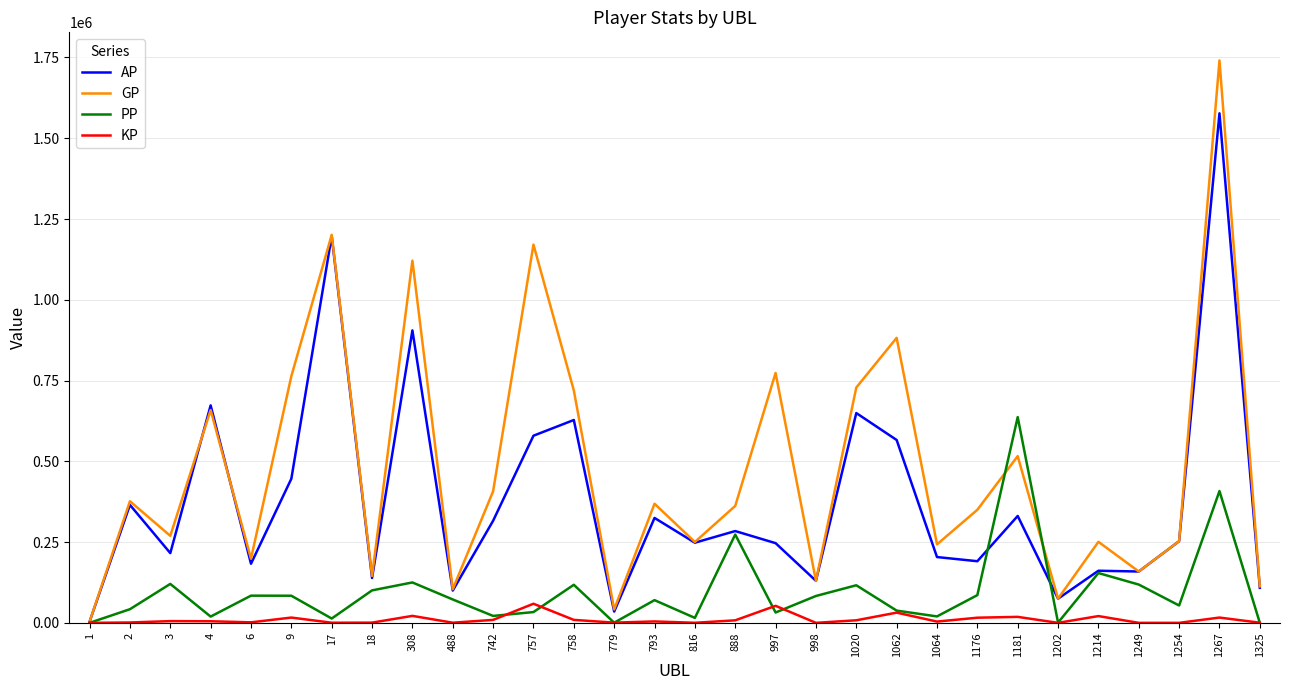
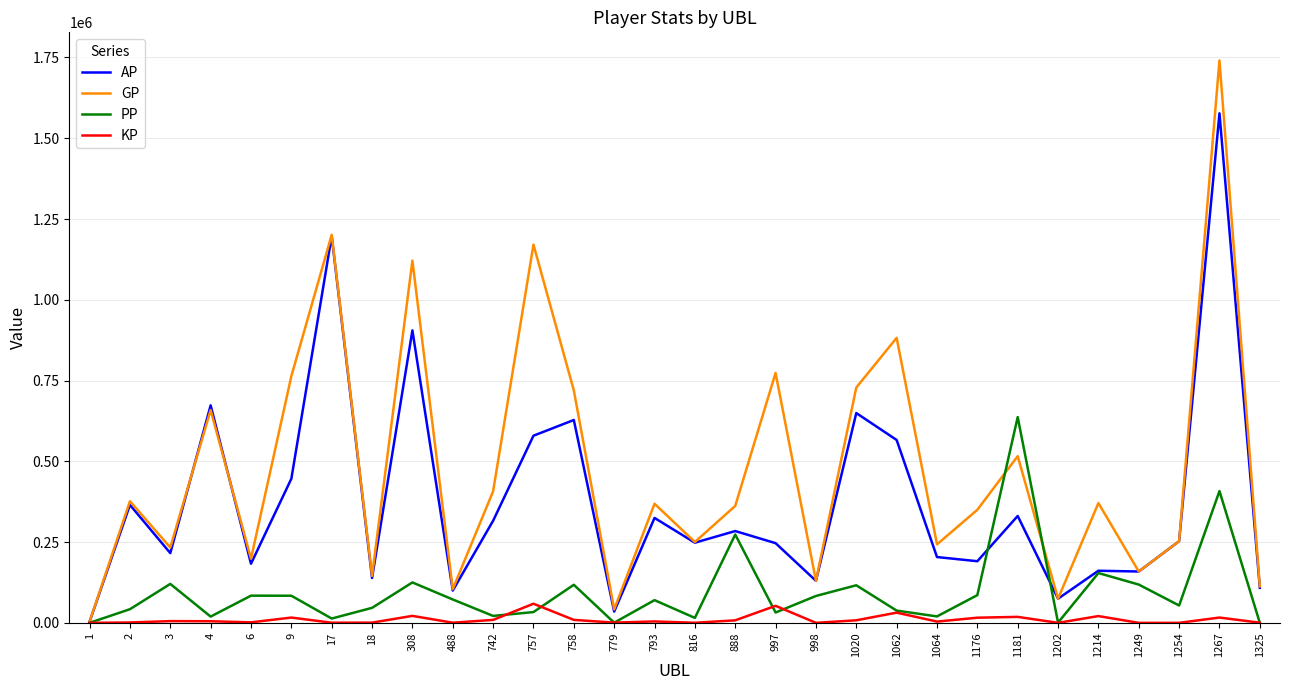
GP, 3: 270000 -> 230000
PP, 18: 100000 -> 50000
GP, 1214: 250000 -> 370000
